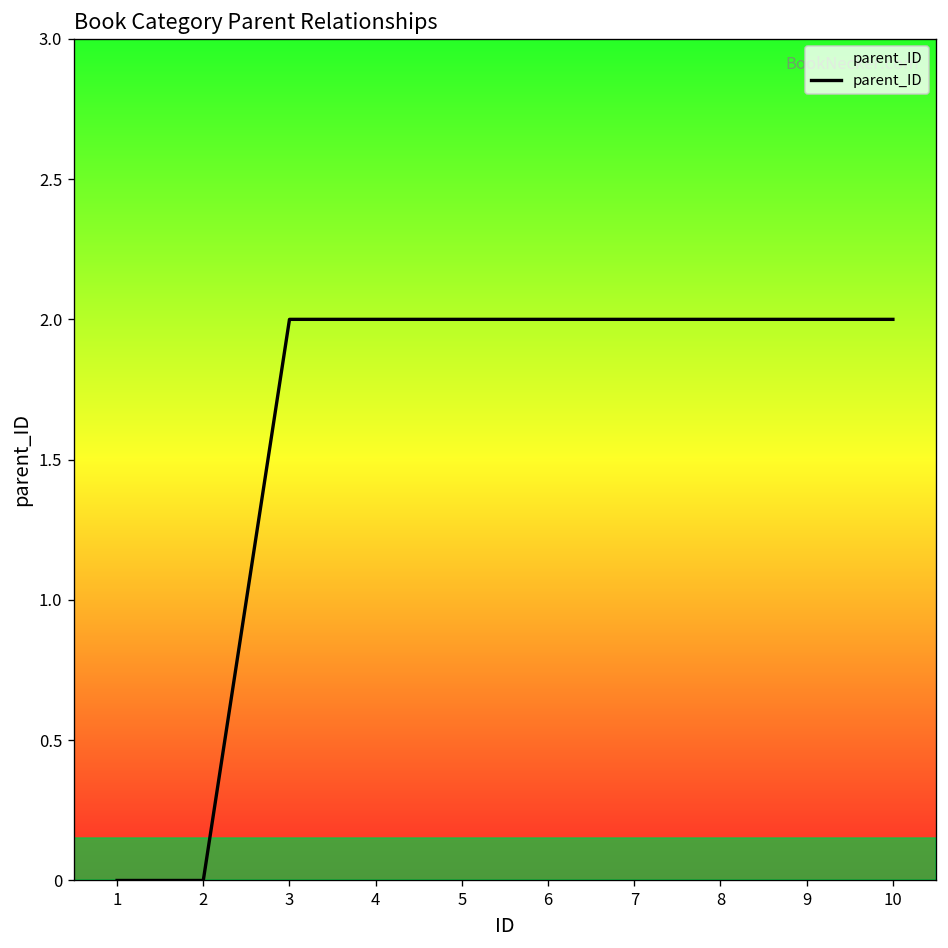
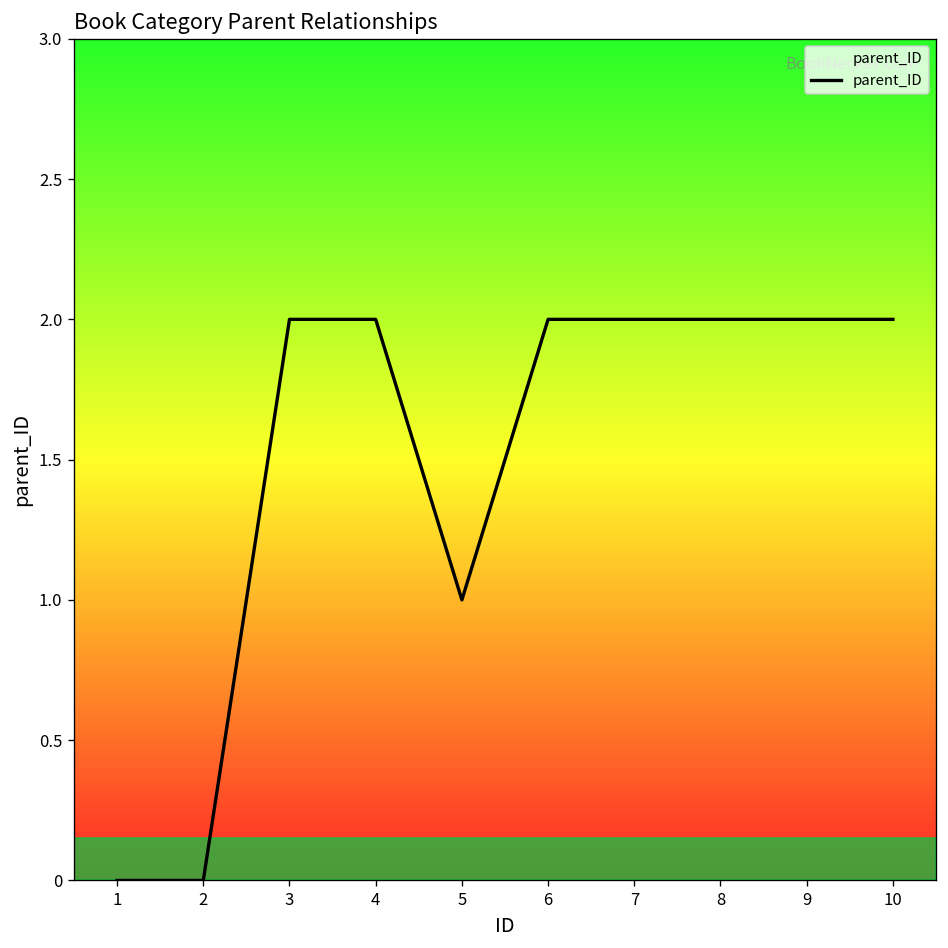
5: 2 -> 1
